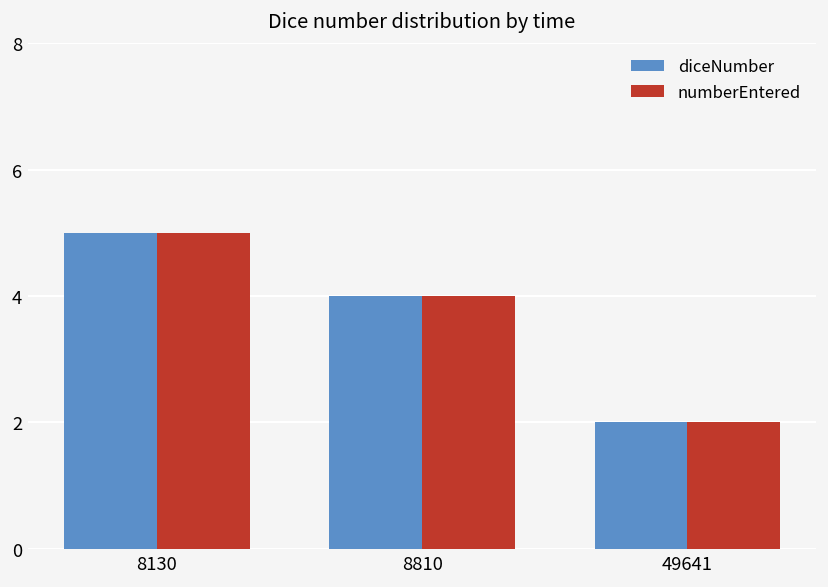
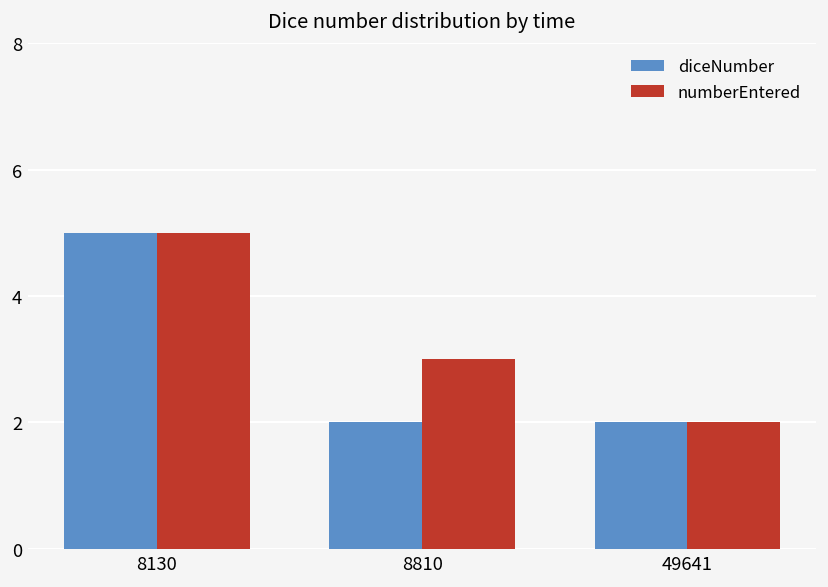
diceNumber, 8810: 4 -> 2
numberEntered, 8810: 4 -> 3
